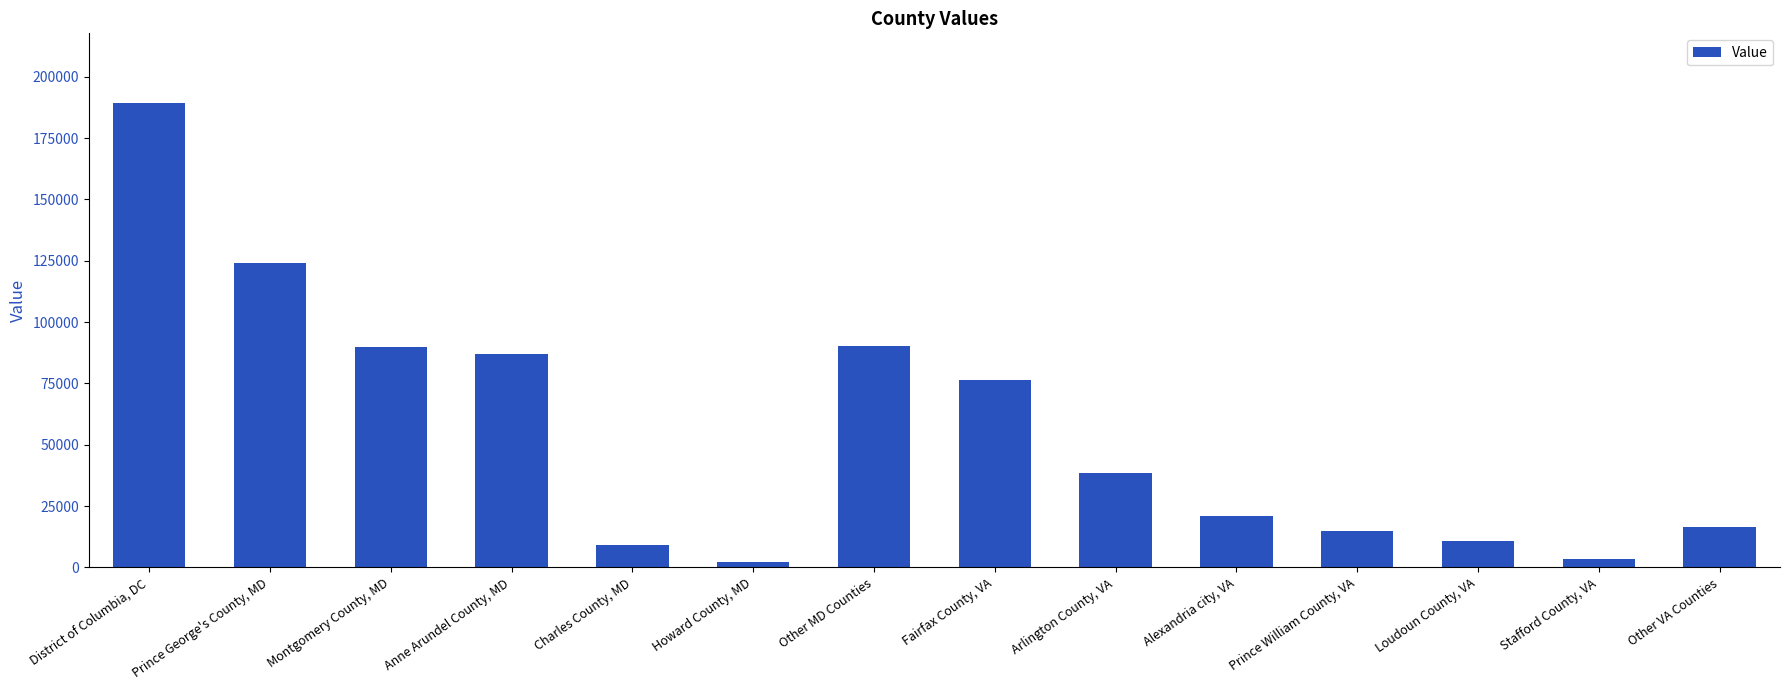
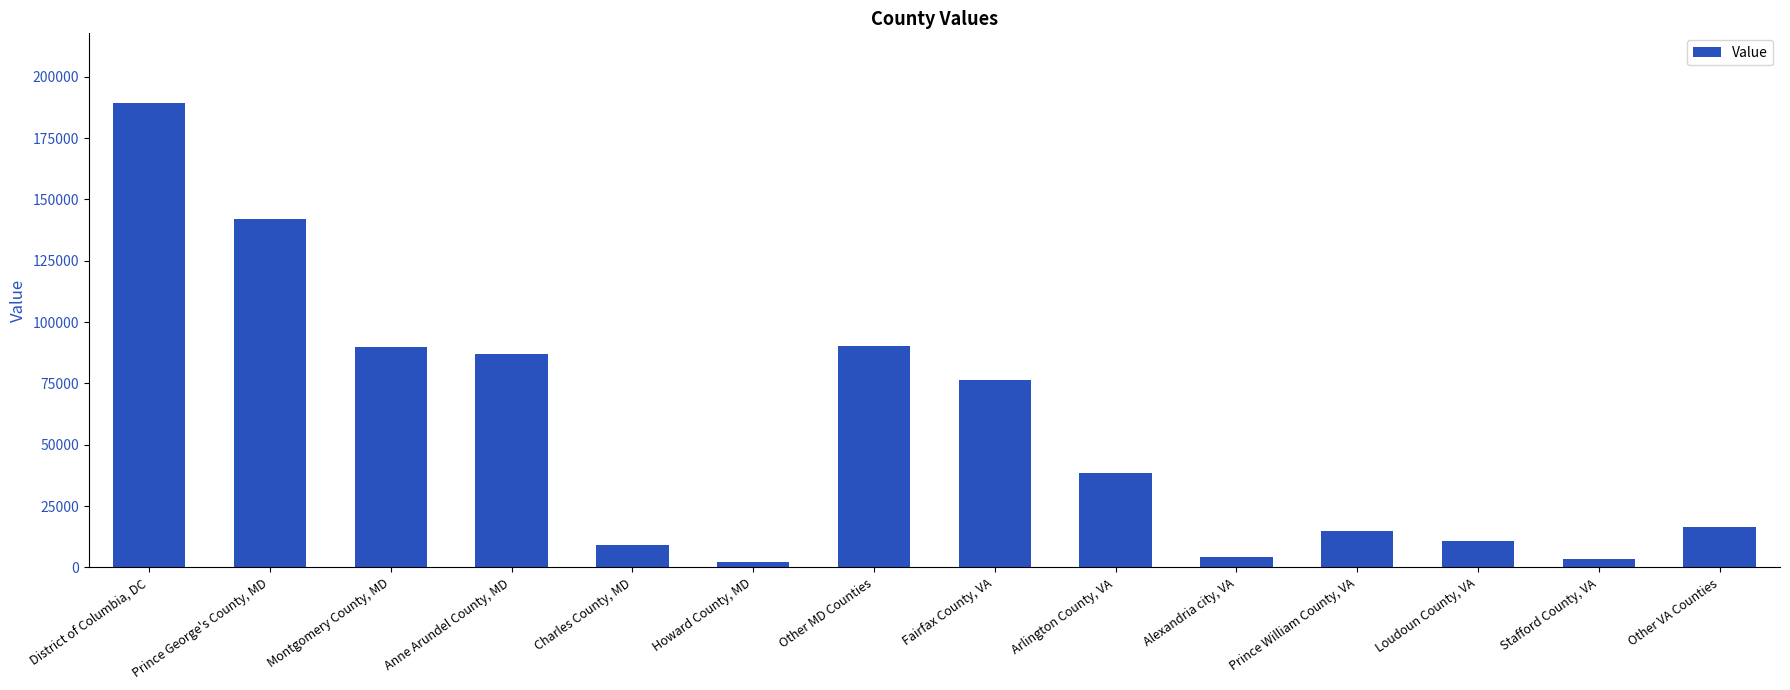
Prince George's County, MD: 124000 -> 142000
Alexandria city, VA: 21000 -> 4000
